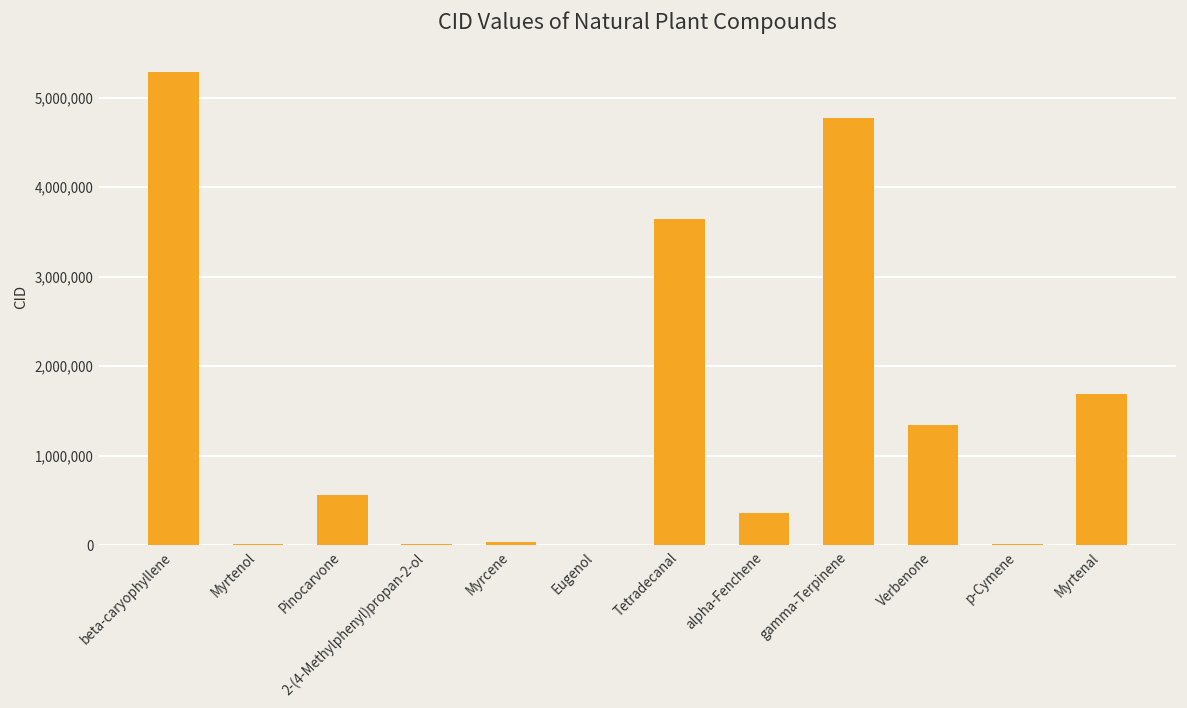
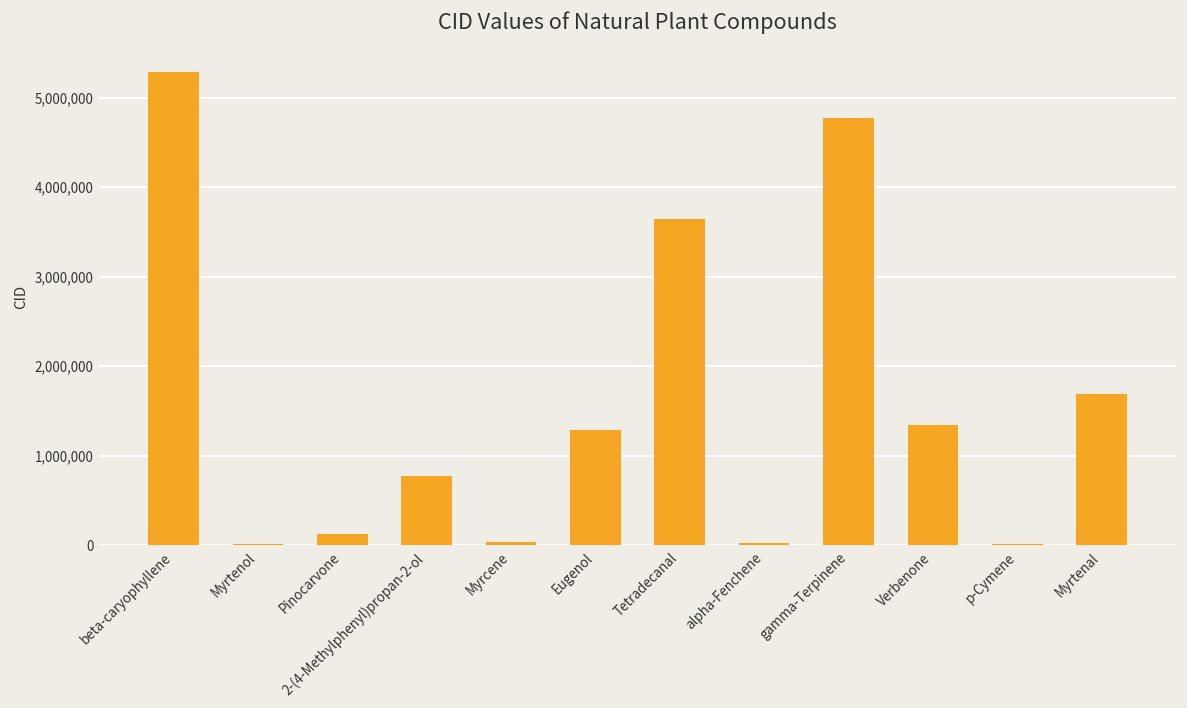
Pinocarvone: 600,000 -> 100,000
2-(4-Methylphenyl)propan-2-ol: 0 -> 800,000
Eugenol: 0 -> 1,300,000
alpha-Fenchene: 400,000 -> 0
